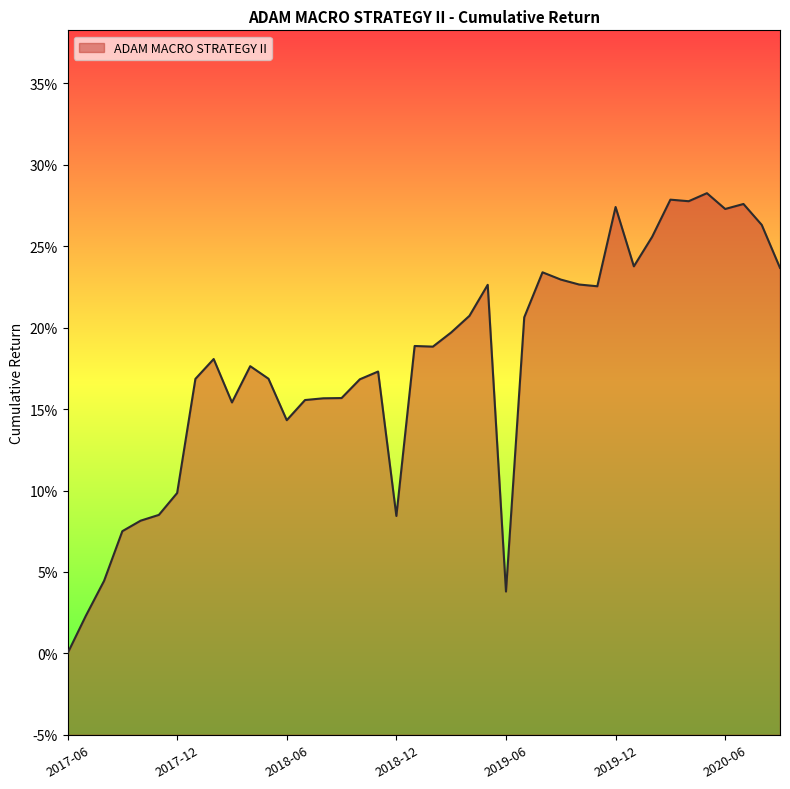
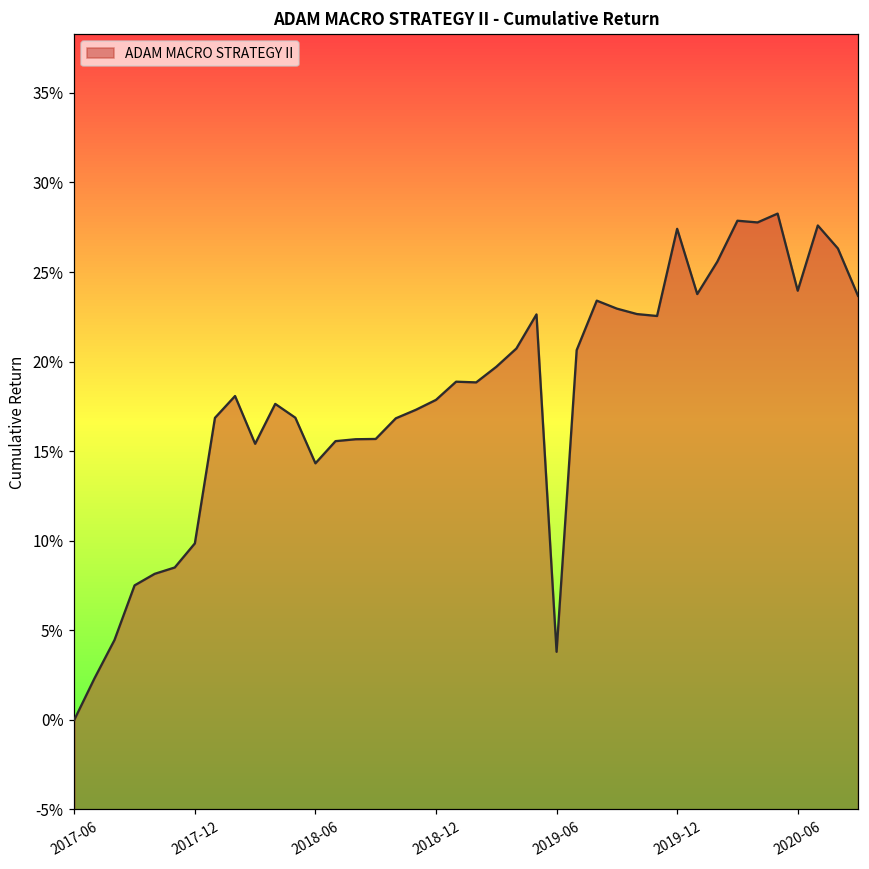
2018-12: 8.4% -> 17.9%
2020-06: 27.3% -> 24.0%
